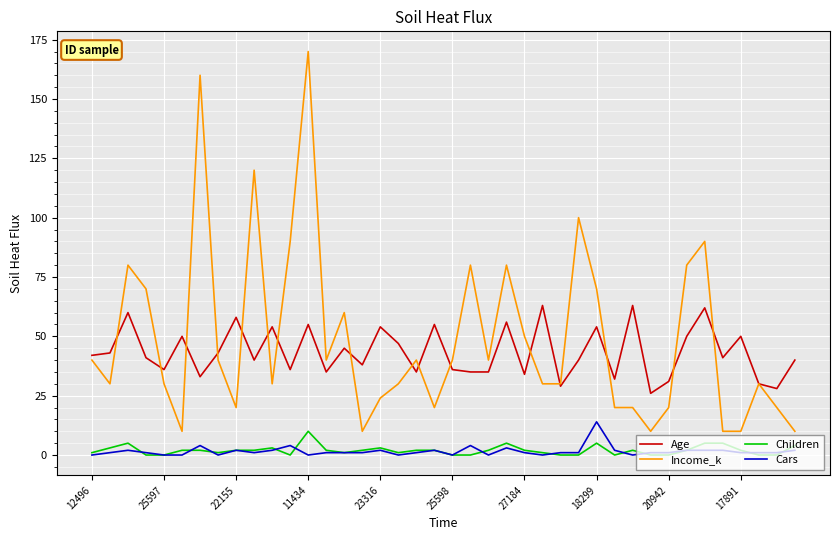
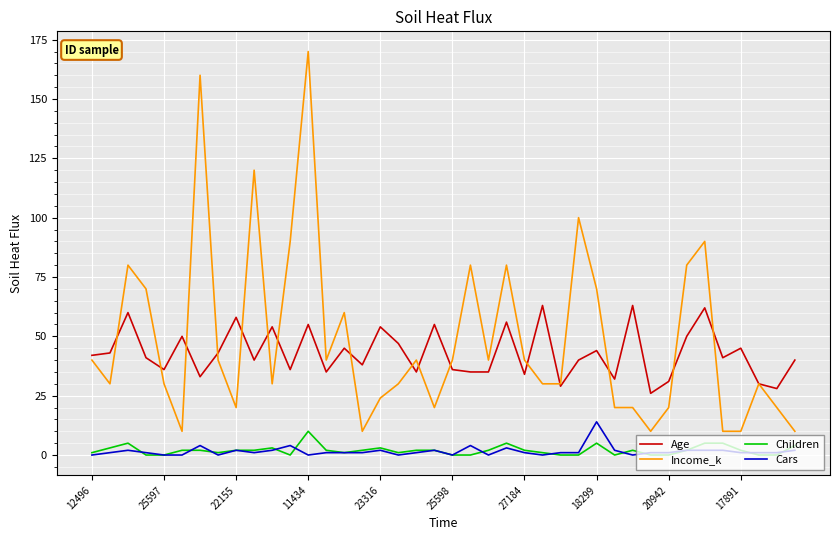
Income_k, 27184: 50 -> 40
Age, 18299: 54 -> 44
Age, 17891: 50 -> 45
